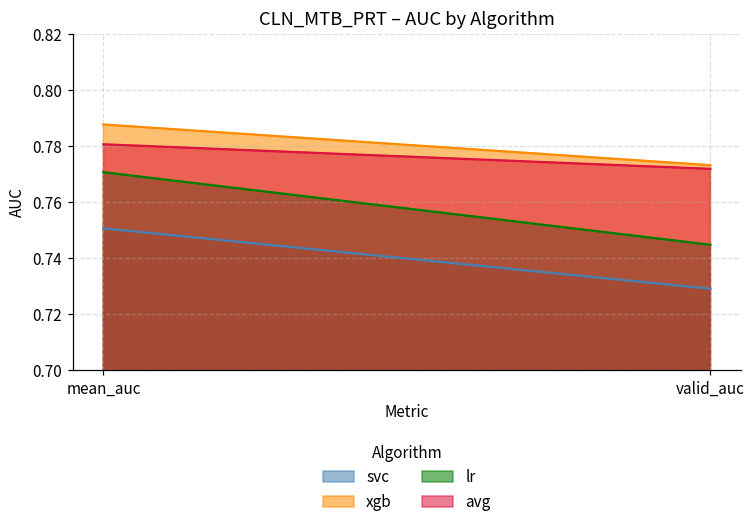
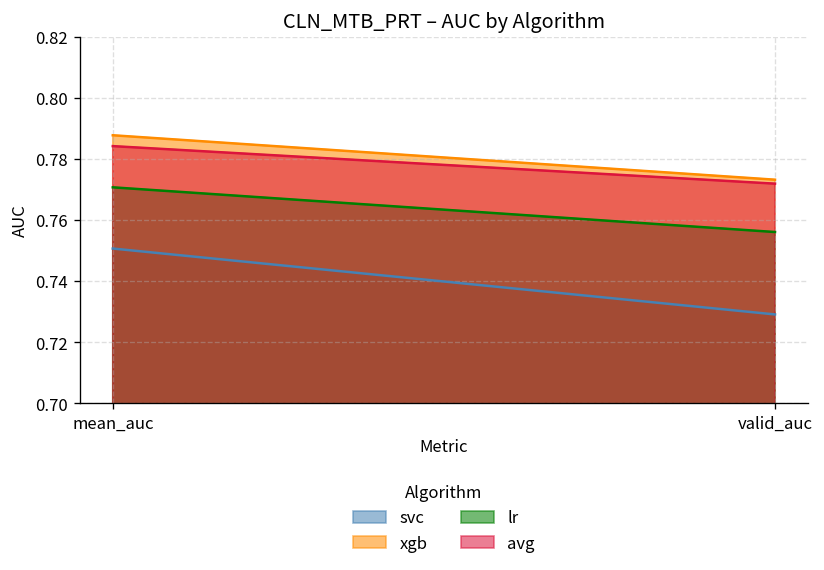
avg, mean_auc: 0.781 -> 0.784
lr, valid_auc: 0.745 -> 0.756
